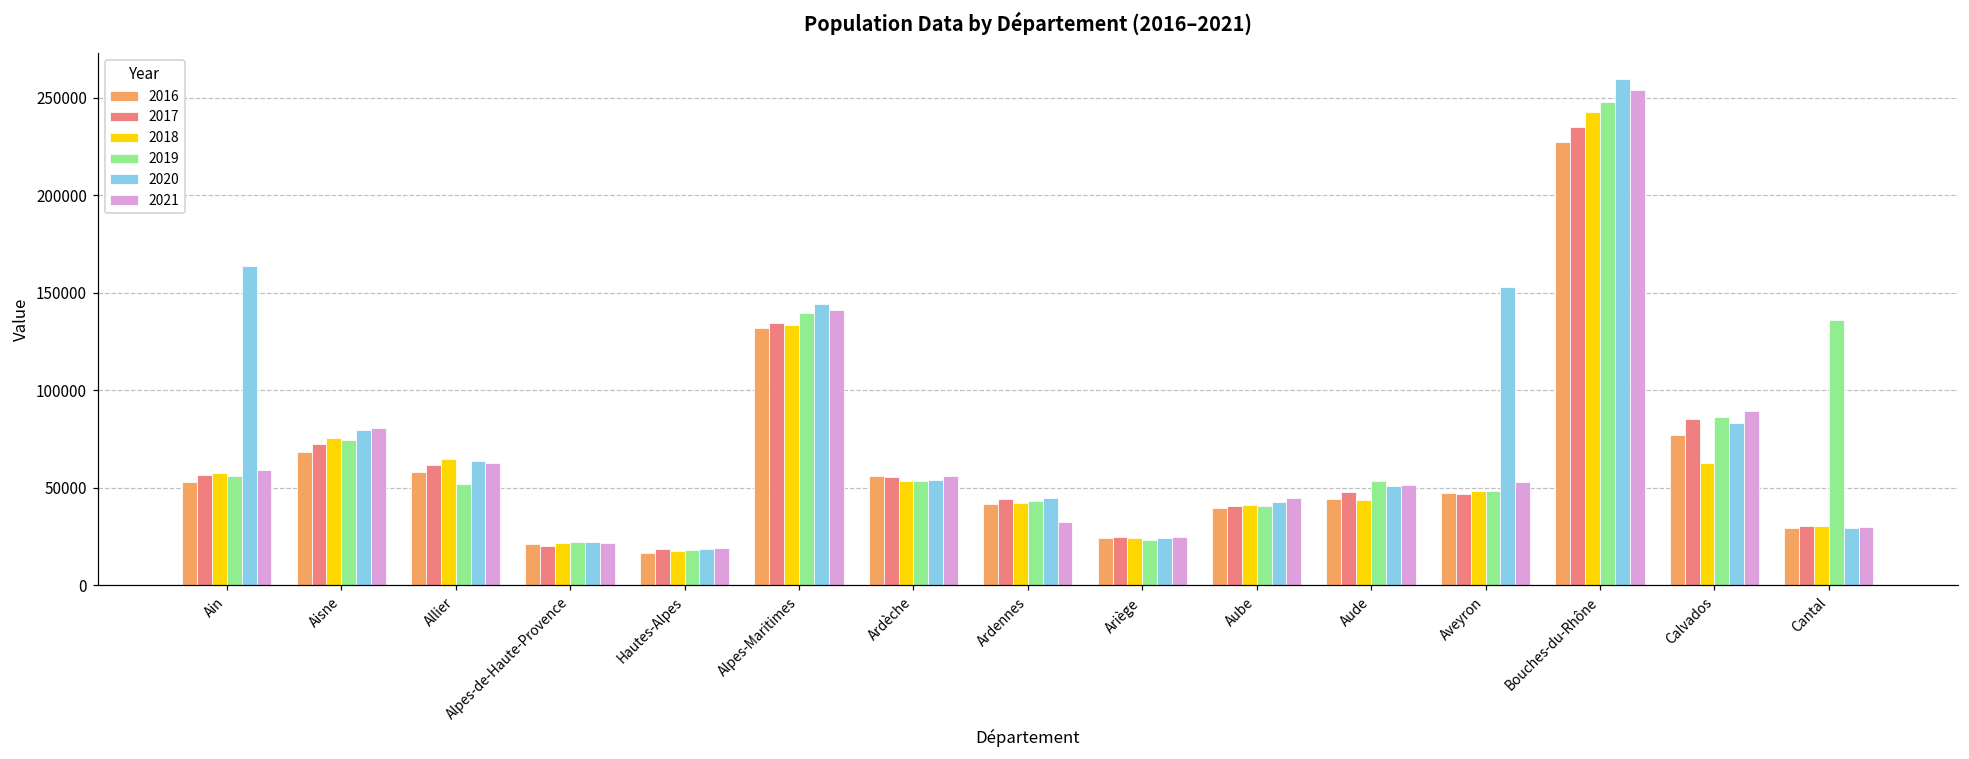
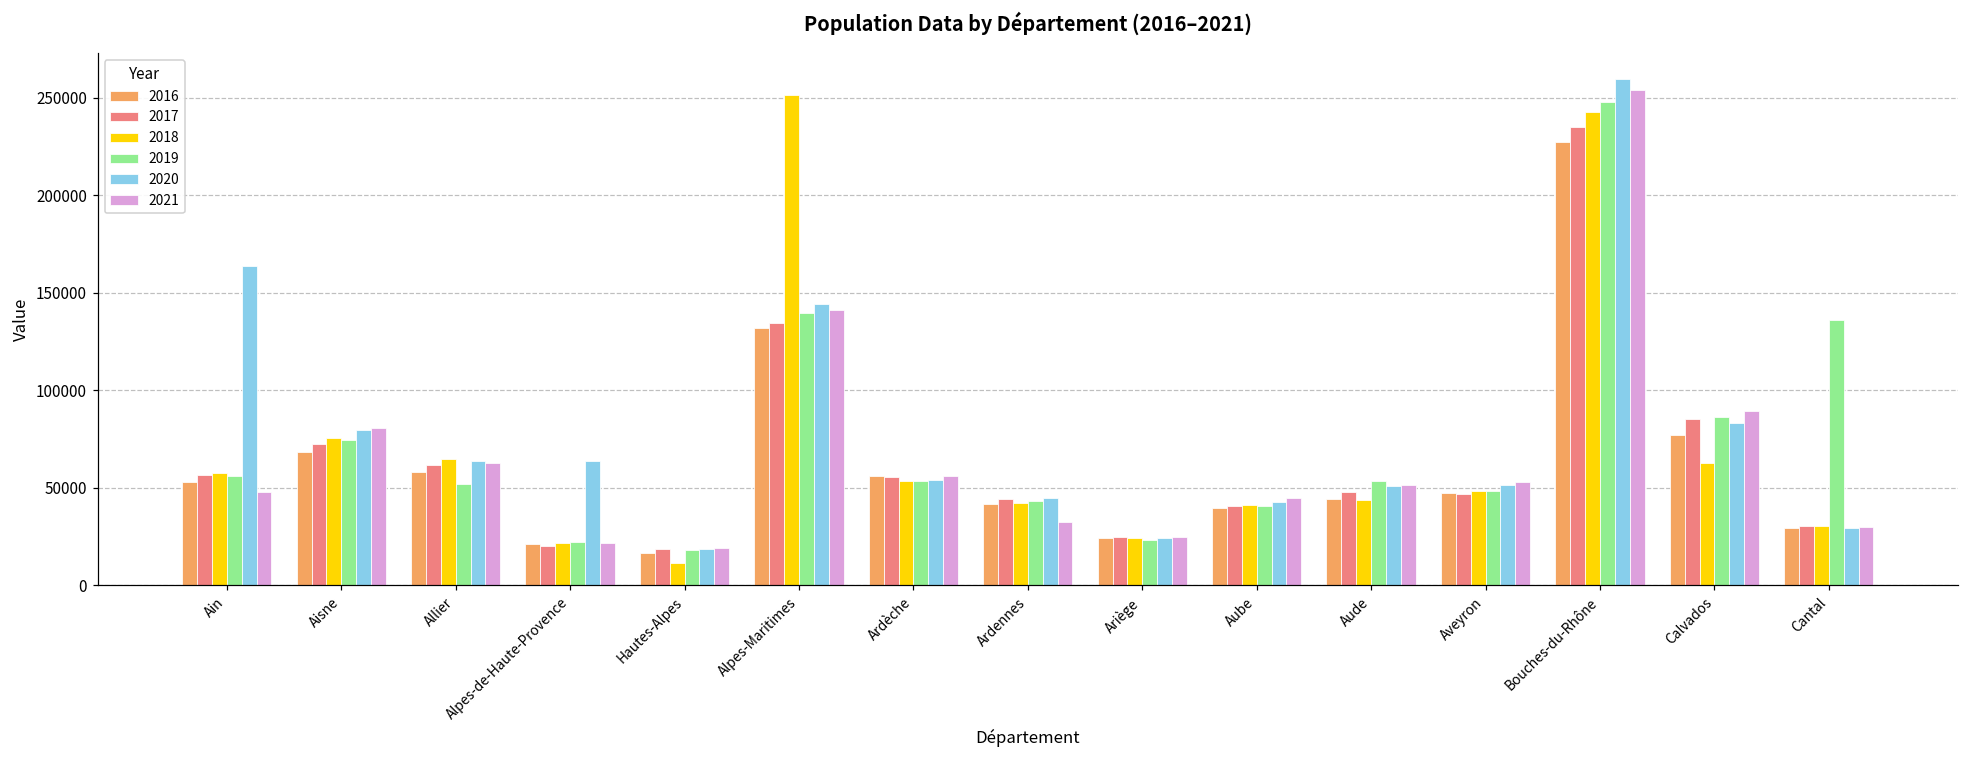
2021, Ain: 59000 -> 48000
2020, Alpes-de-Haute-Provence: 22000 -> 64000
2018, Hautes-Alpes: 18000 -> 11000
2018, Alpes-Maritimes: 133000 -> 252000
2020, Aveyron: 153000 -> 51000
